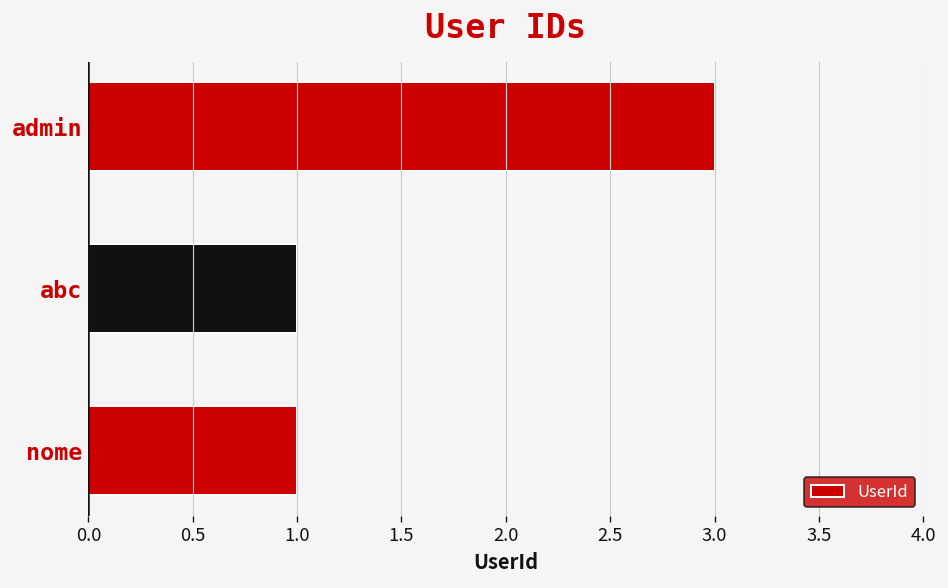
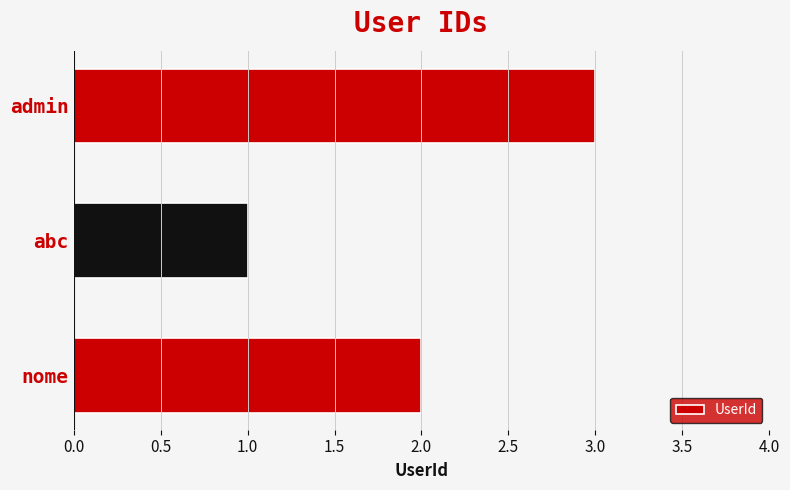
nome: 1 -> 2
